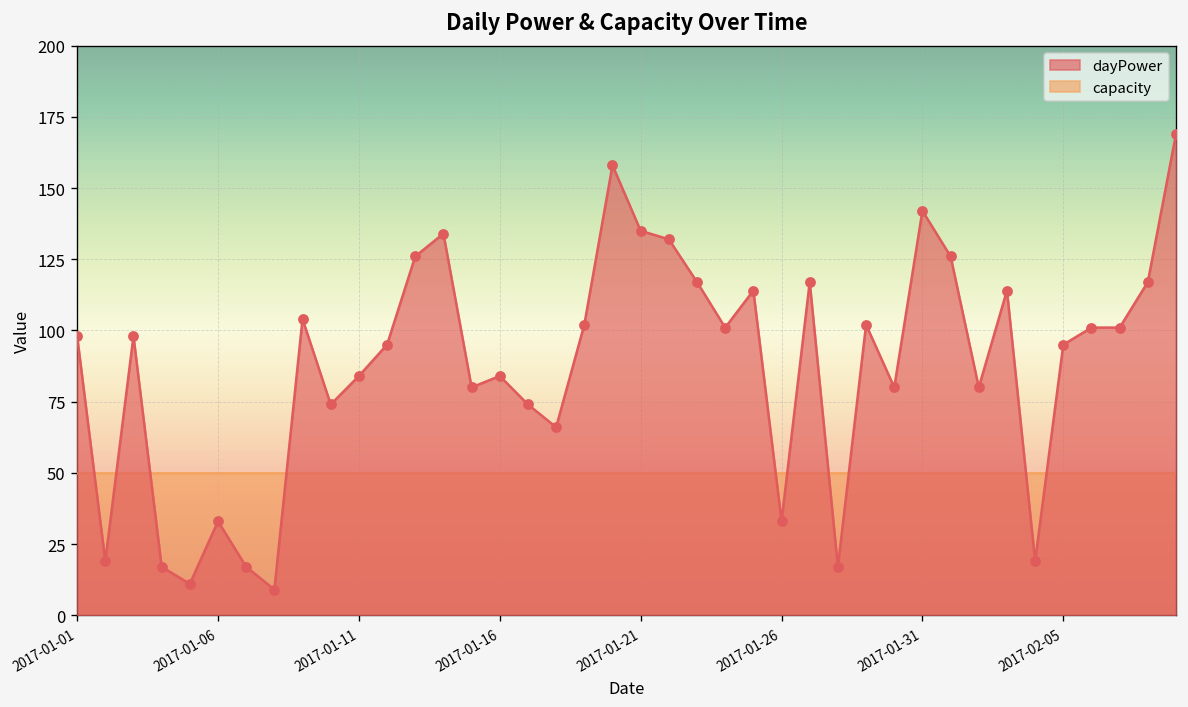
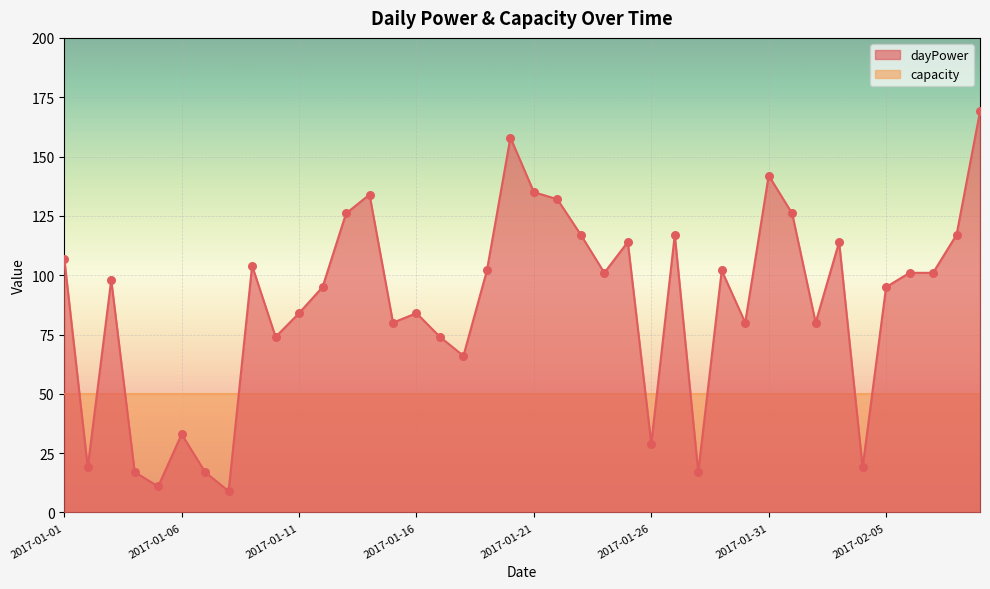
dayPower, 2017-01-01: 98 -> 107
dayPower, 2017-01-26: 33 -> 29
